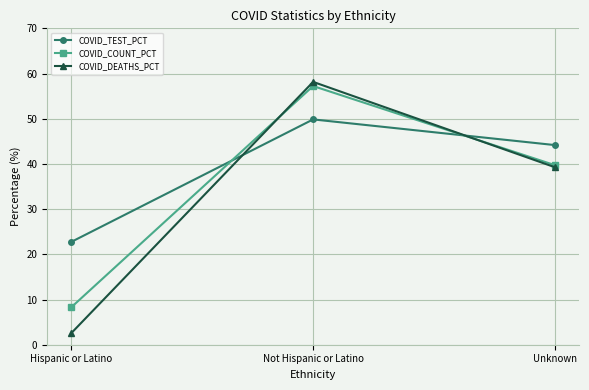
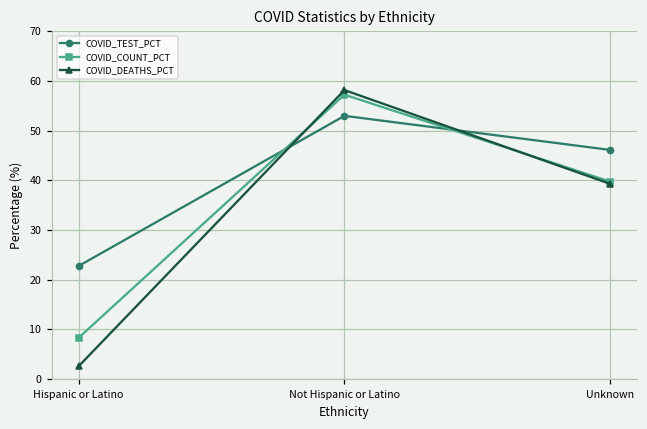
COVID_TEST_PCT, Not Hispanic or Latino: 50 -> 53
COVID_TEST_PCT, Unknown: 44 -> 46
